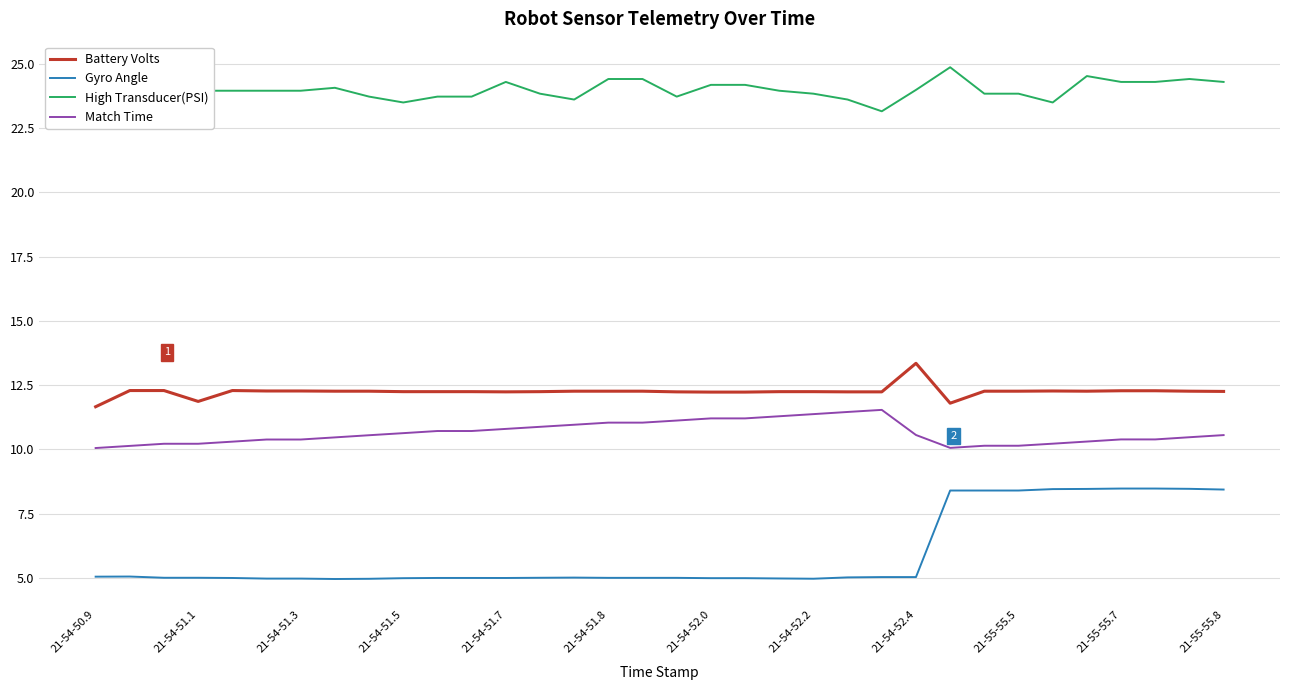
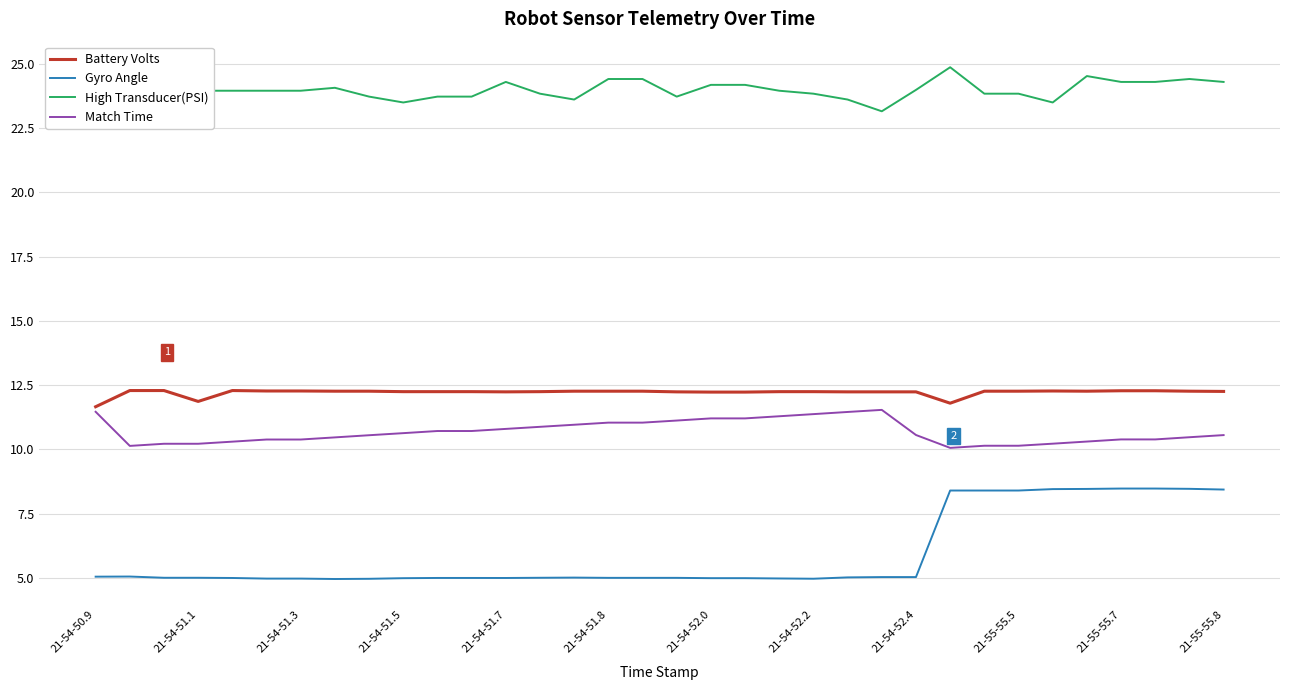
Match Time, 21-54-50.9: 10.1 -> 11.5
Battery Volts, 21-54-52.4: 13.3 -> 12.2
